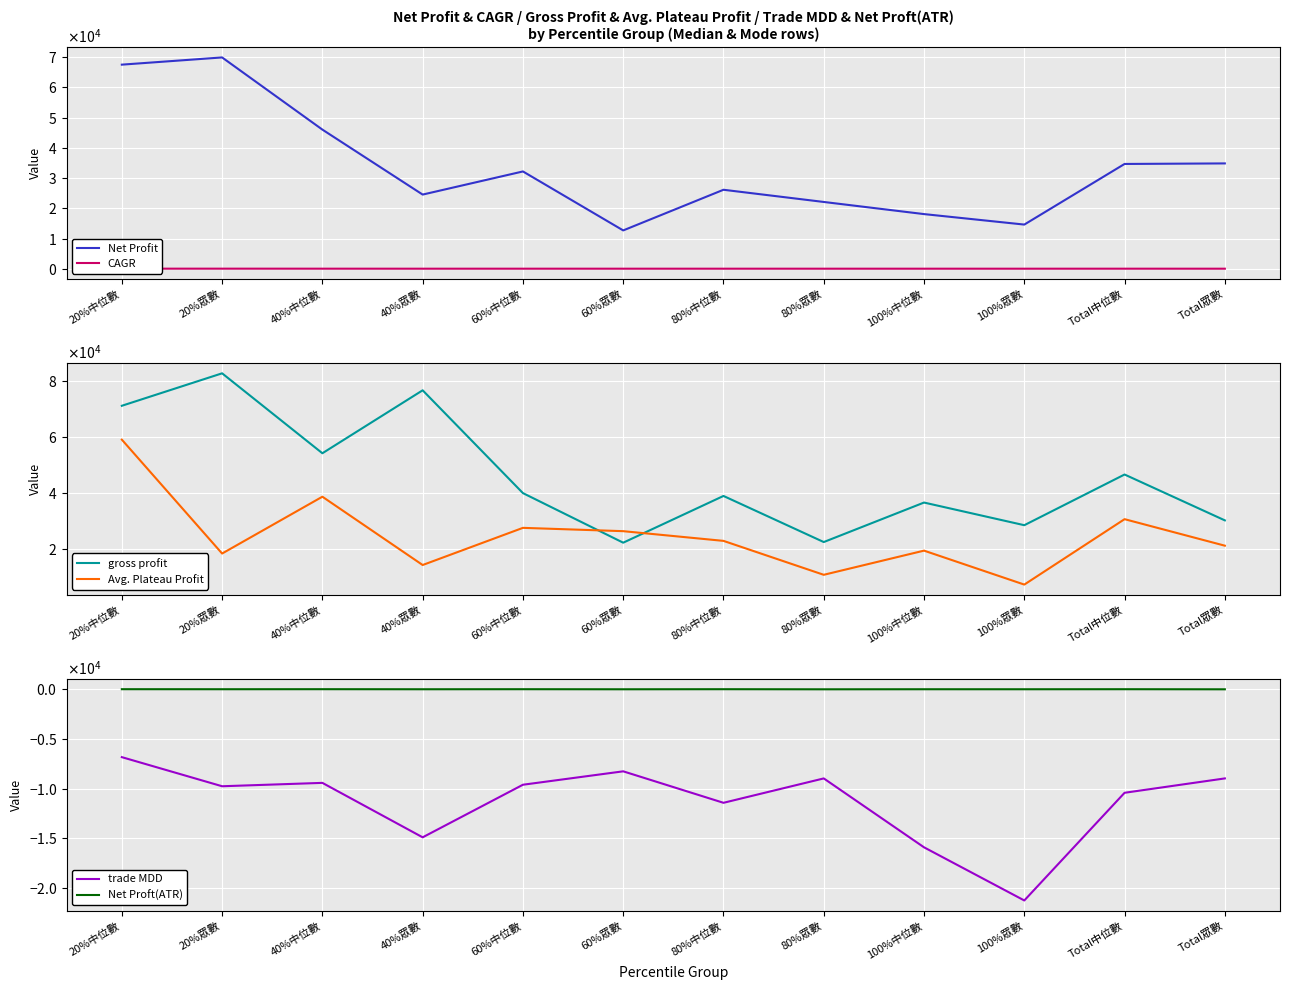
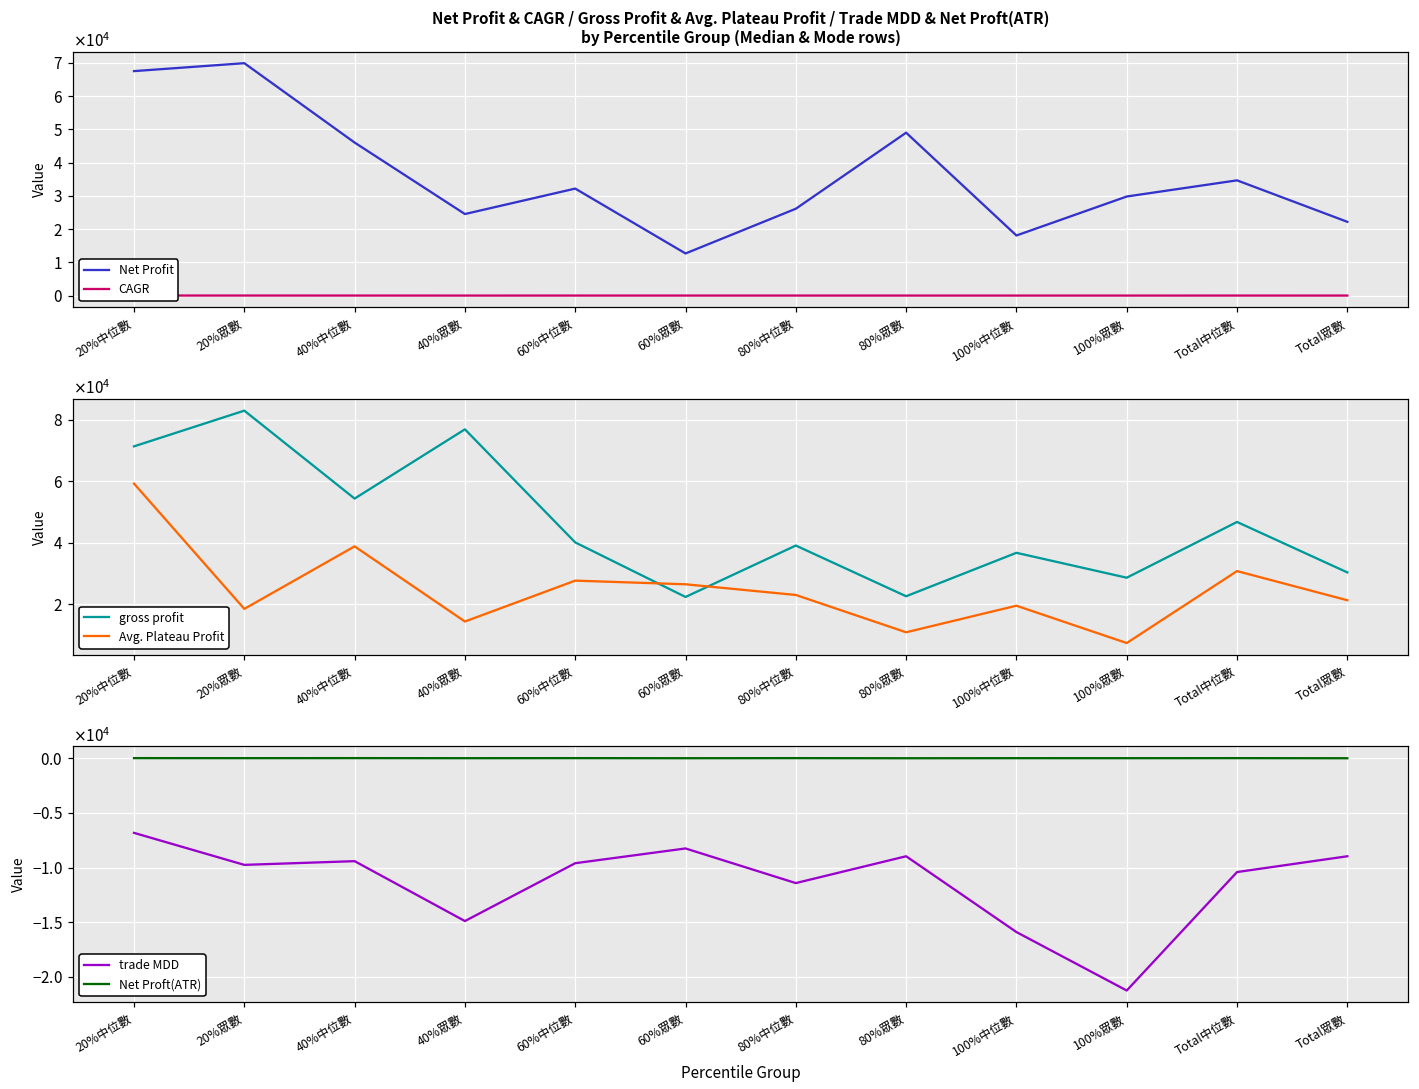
Net Profit & CAGR / Gross Profit & Avg. Plateau Profit / Trade MDD & Net Proft(ATR) by Percentile Group (Median & Mode rows), Net Profit, 80%眾數: 22000 -> 49000
Net Profit & CAGR / Gross Profit & Avg. Plateau Profit / Trade MDD & Net Proft(ATR) by Percentile Group (Median & Mode rows), Net Profit, 100%眾數: 15000 -> 30000
Net Profit & CAGR / Gross Profit & Avg. Plateau Profit / Trade MDD & Net Proft(ATR) by Percentile Group (Median & Mode rows), Net Profit, Total眾數: 35000 -> 22000
